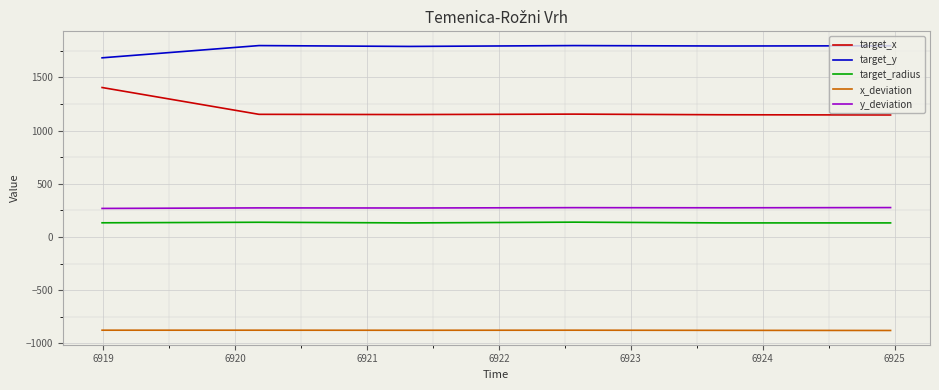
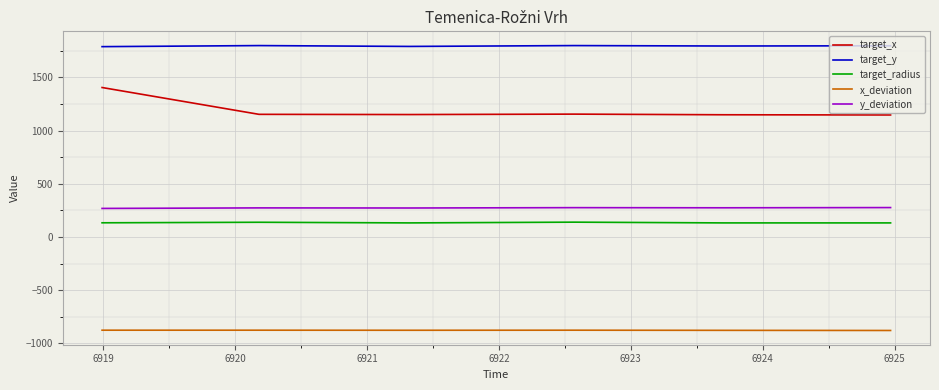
target_y, 6919: 1680 -> 1790
